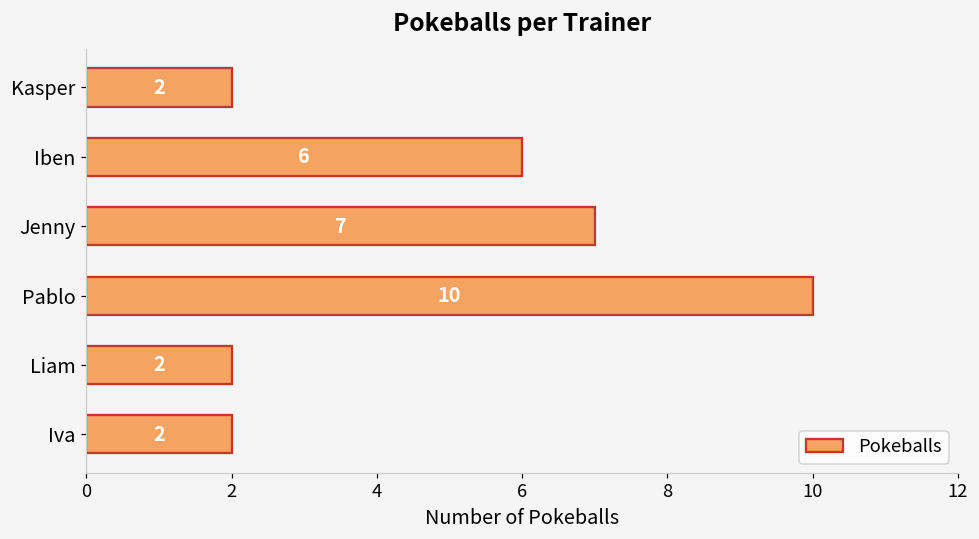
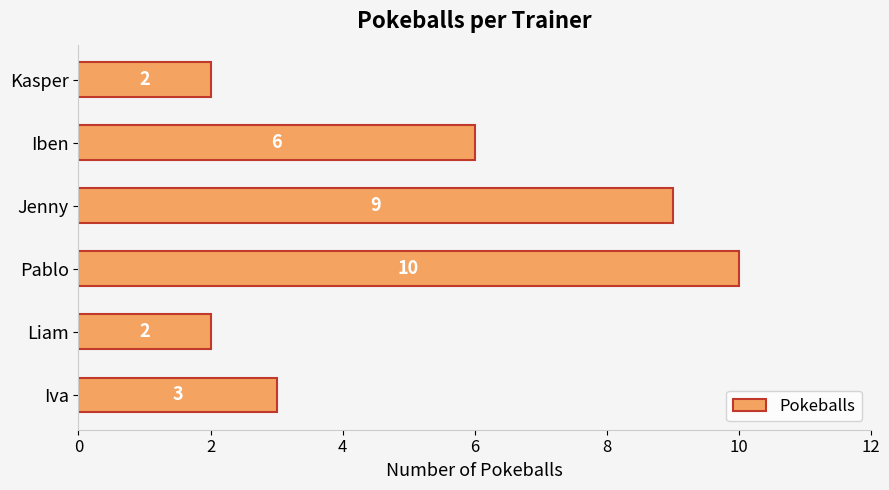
Jenny: 7 -> 9
Iva: 2 -> 3
